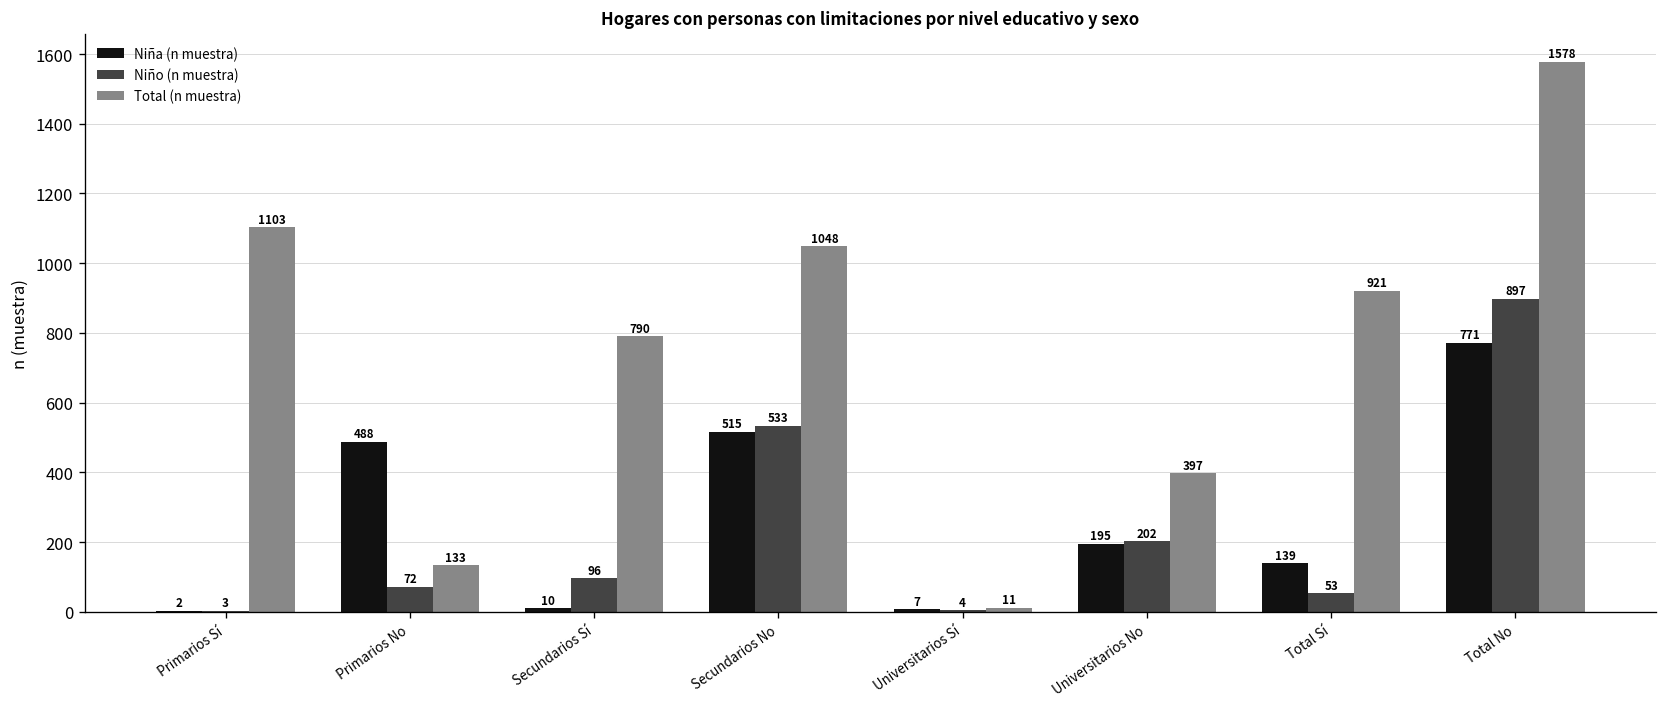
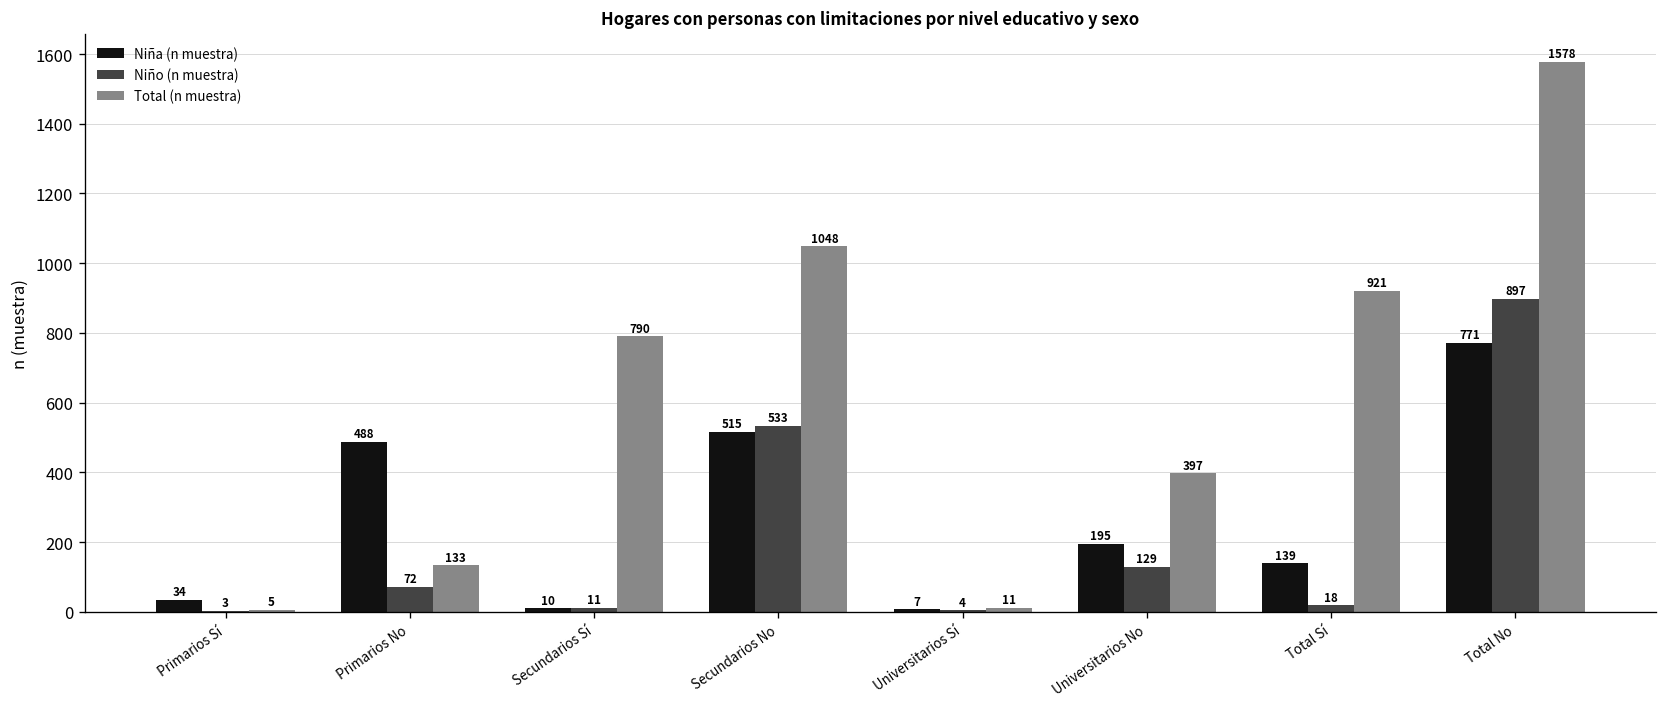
Niña (n muestra), Primarios Sí: 2 -> 34
Total (n muestra), Primarios Sí: 1103 -> 5
Niño (n muestra), Secundarios Sí: 96 -> 11
Niño (n muestra), Universitarios No: 202 -> 129
Niño (n muestra), Total Sí: 53 -> 18
